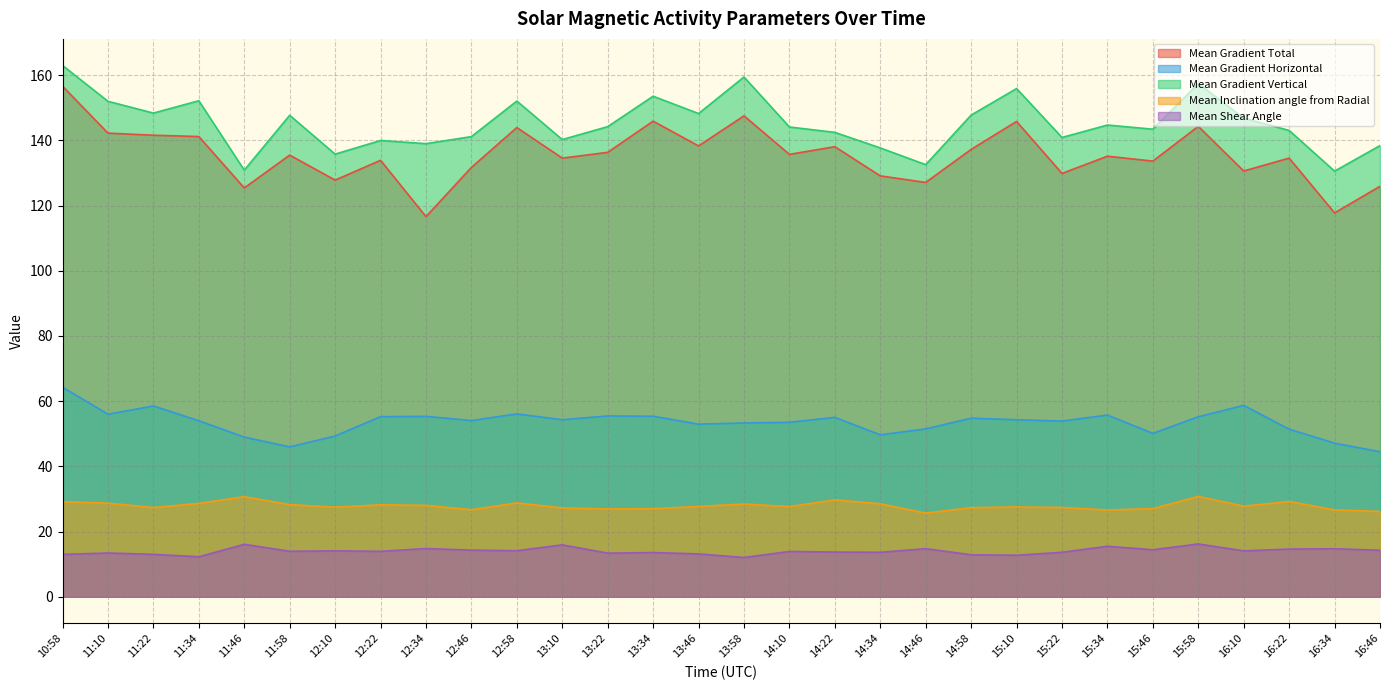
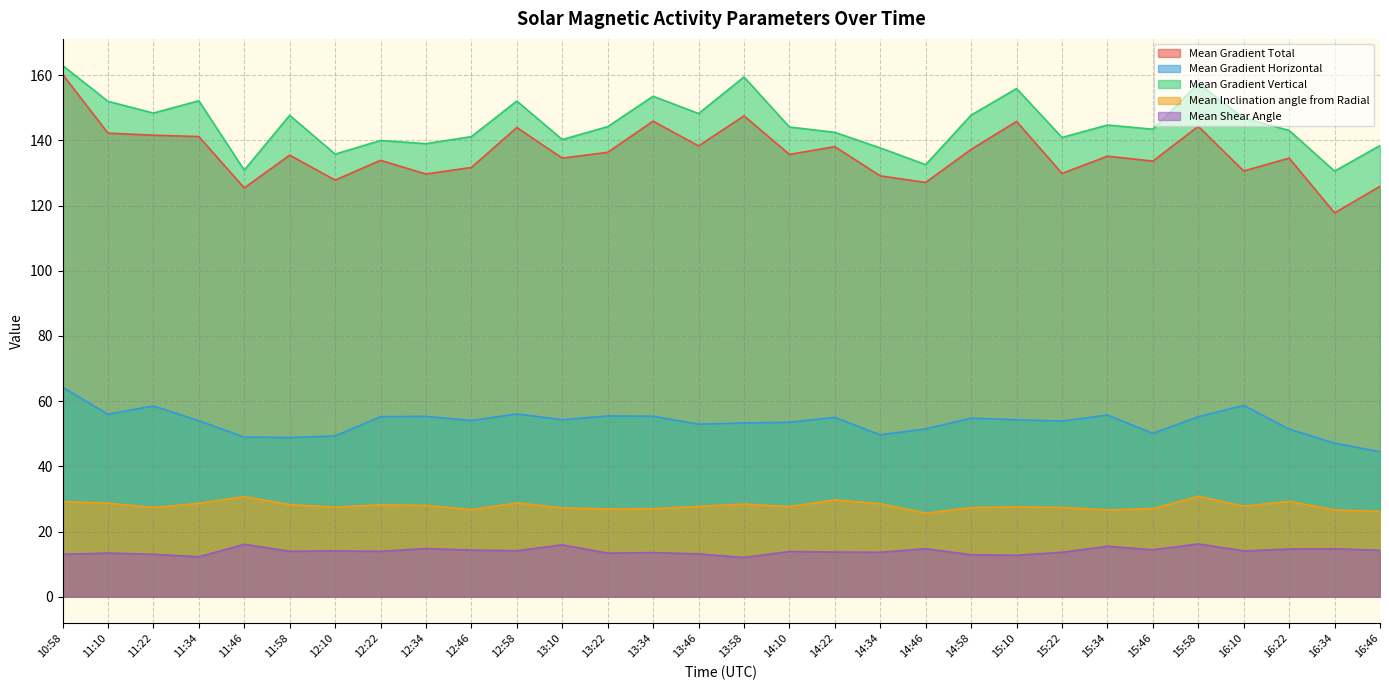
Mean Gradient Total, 10:58: 157 -> 160
Mean Gradient Horizontal, 11:58: 46 -> 49
Mean Gradient Total, 12:34: 117 -> 130
